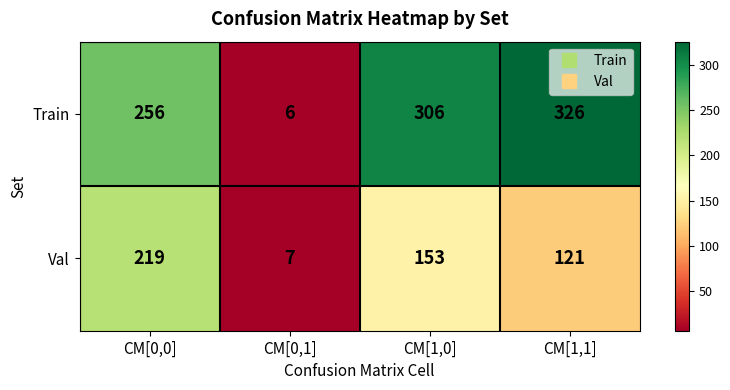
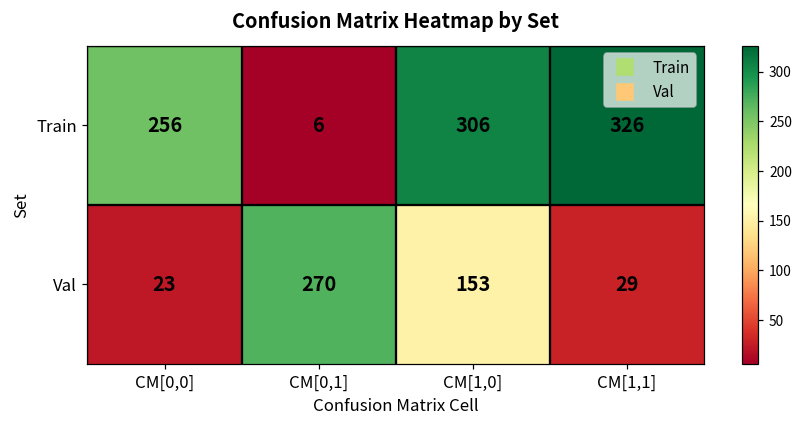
Val, CM[0,0]: 219 -> 23
Val, CM[0,1]: 7 -> 270
Val, CM[1,1]: 121 -> 29
